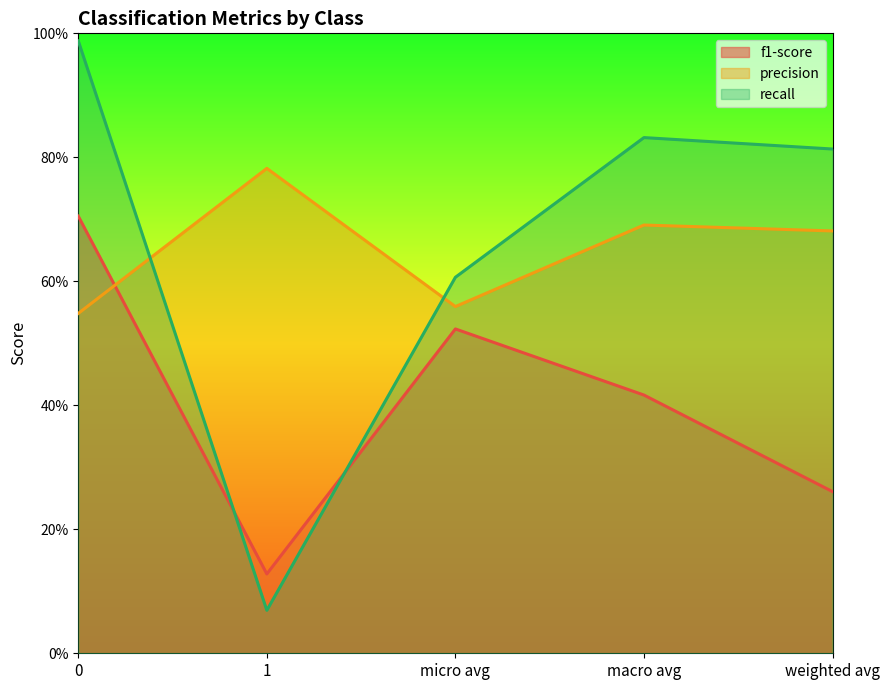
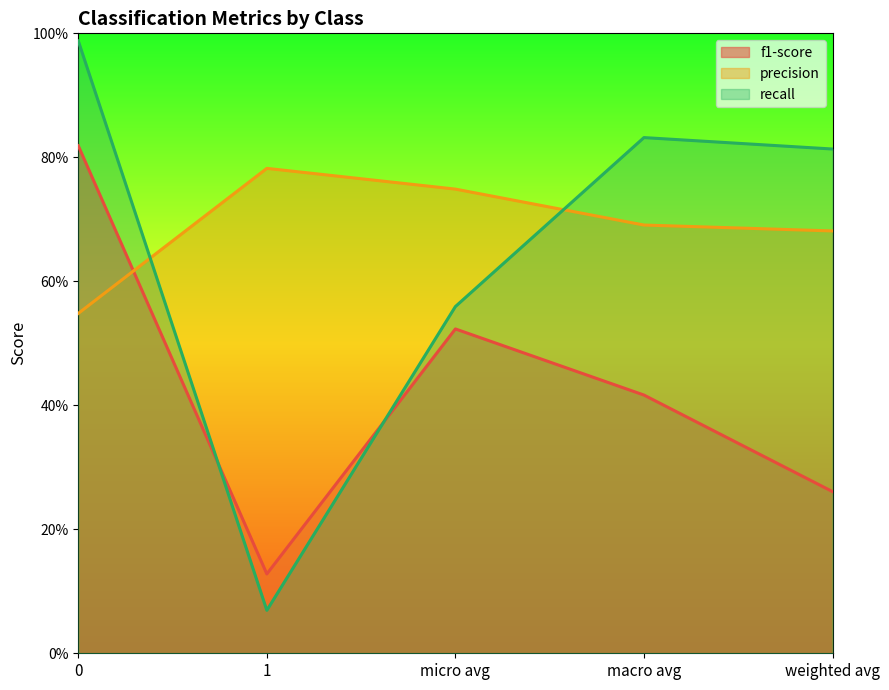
f1-score, 0: 71% -> 82%
precision, micro avg: 56% -> 75%
recall, micro avg: 61% -> 56%
